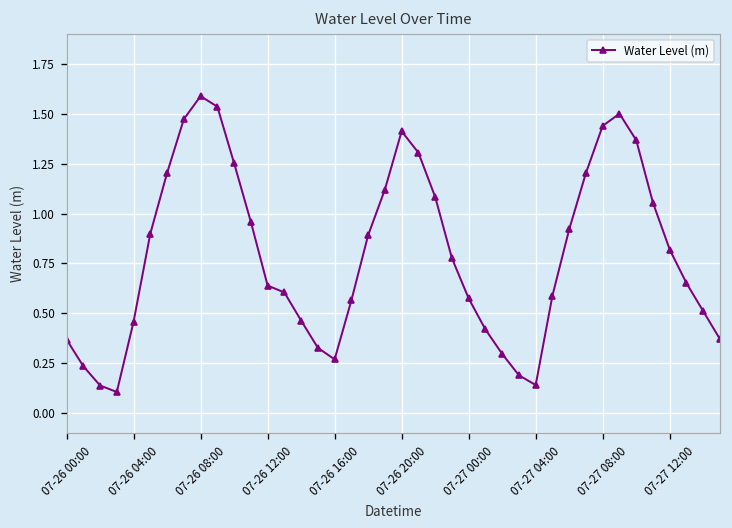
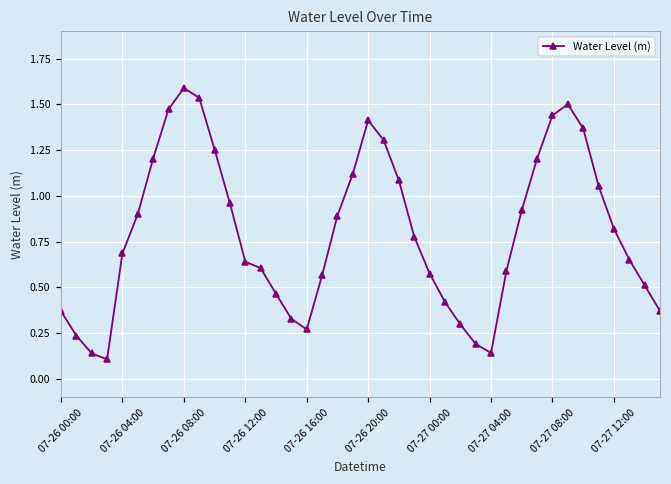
07-26 04:00: 0.46 -> 0.69
